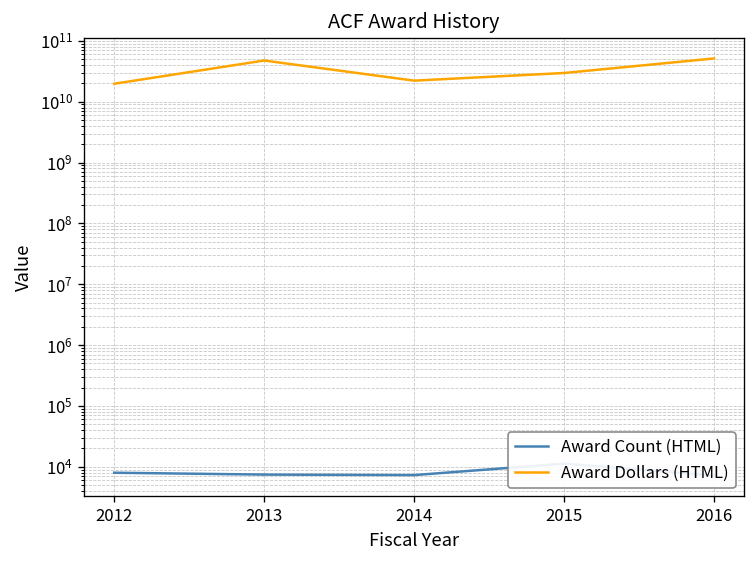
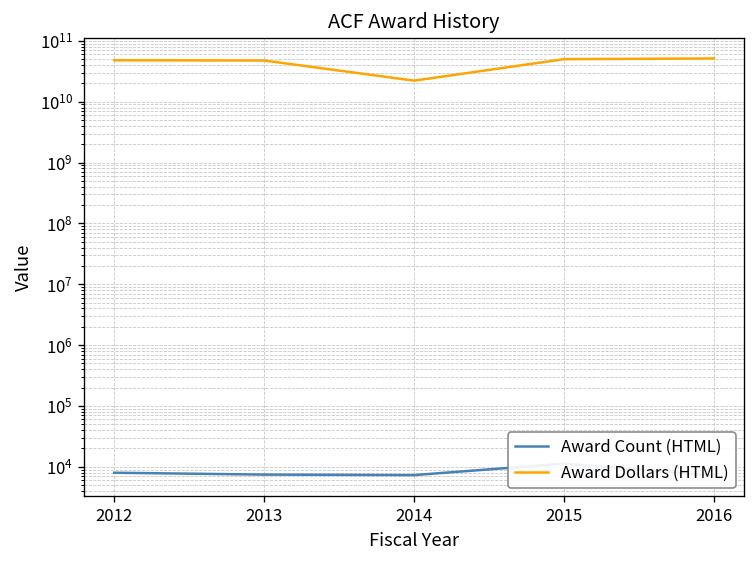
Award Dollars (HTML), 2012: 20000000000 -> 50000000000
Award Dollars (HTML), 2015: 30000000000 -> 50000000000
